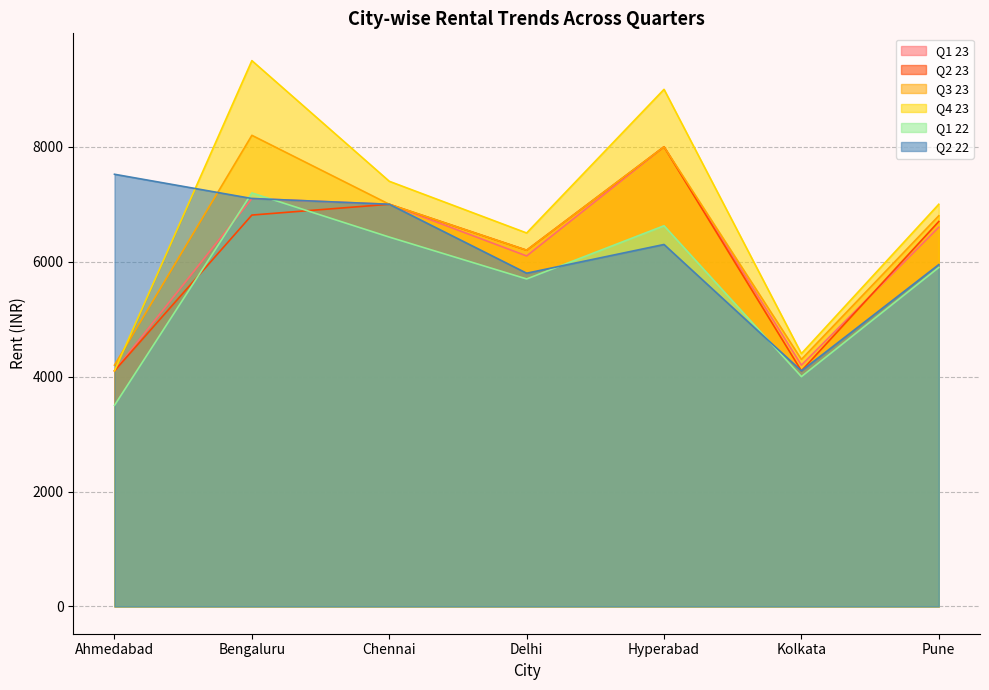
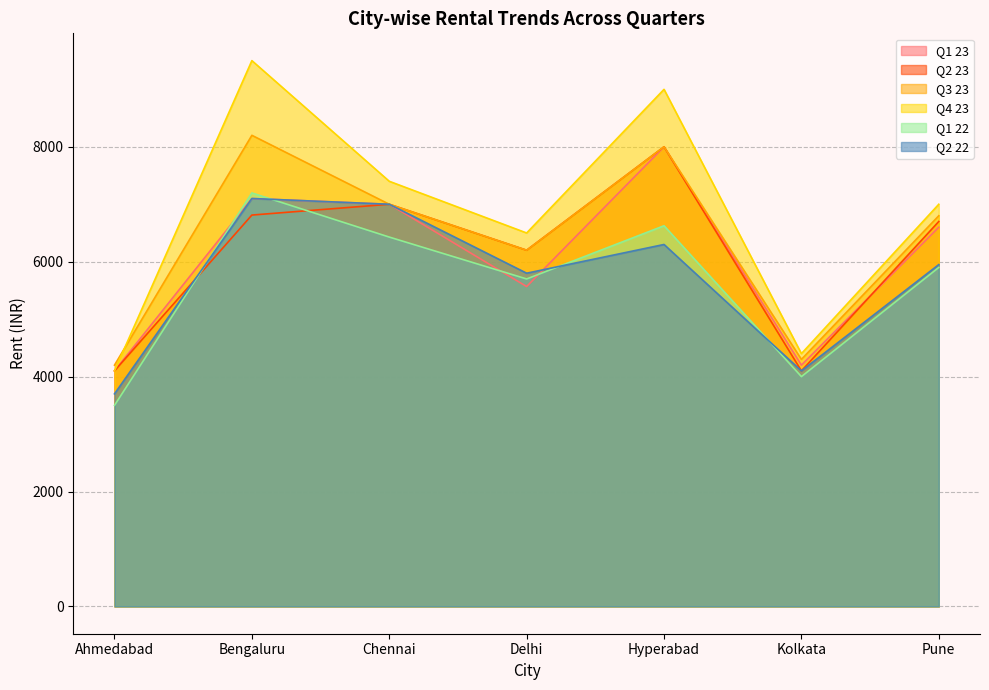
Q2 22, Ahmedabad: 7500 -> 3700
Q1 23, Delhi: 6100 -> 5600
